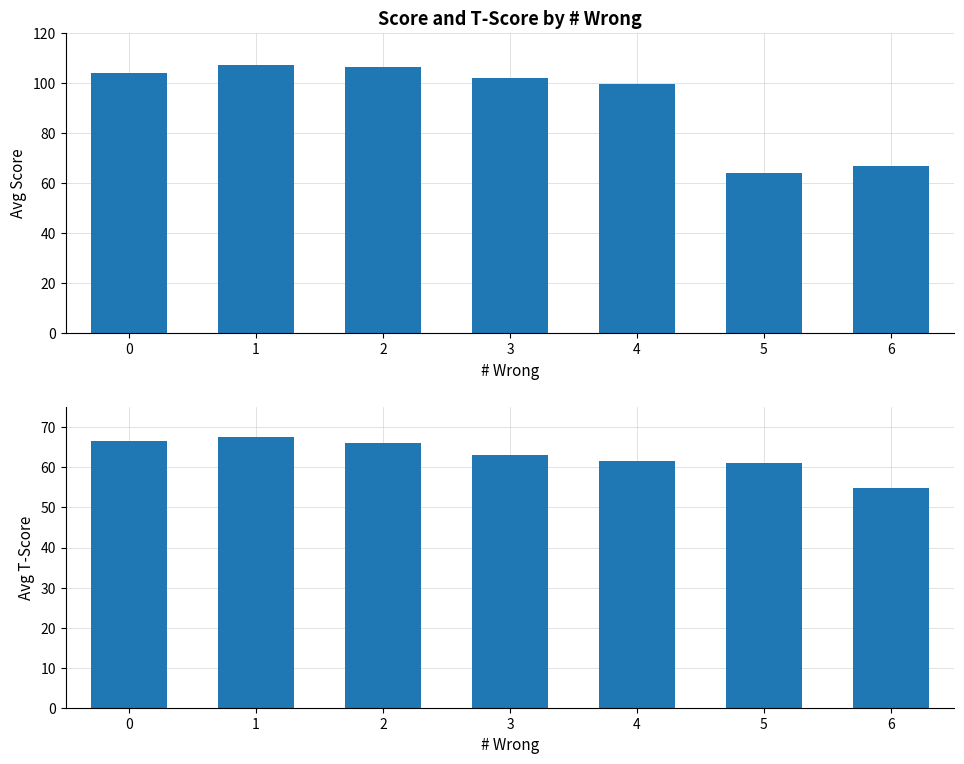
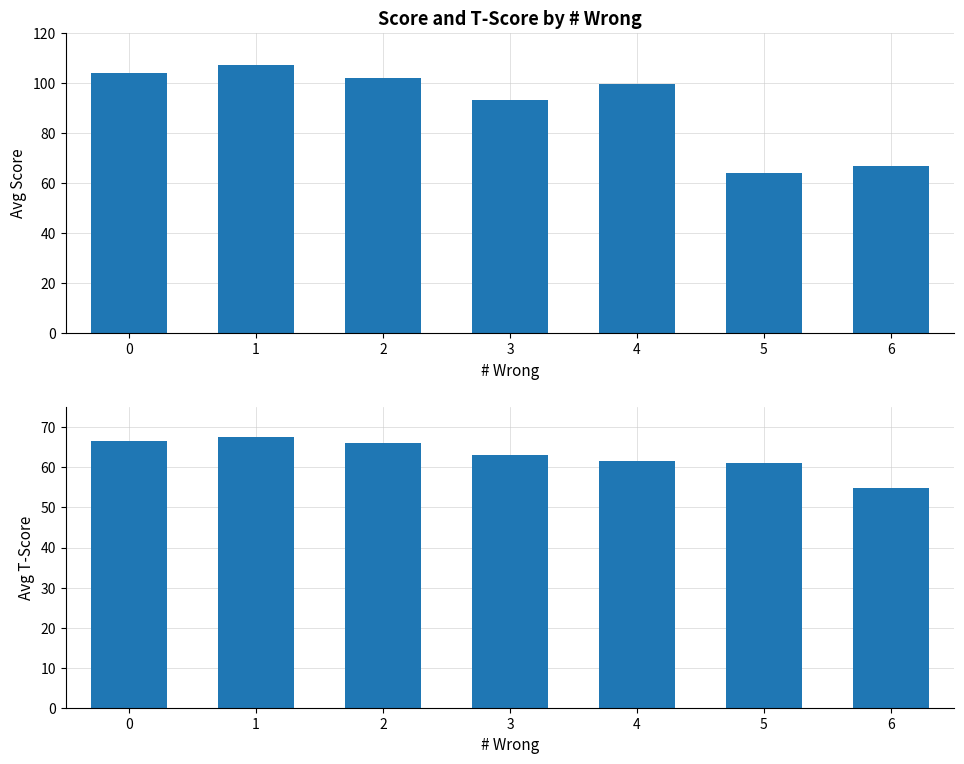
Score and T-Score by # Wrong, 2: 107 -> 102
Score and T-Score by # Wrong, 3: 102 -> 93
